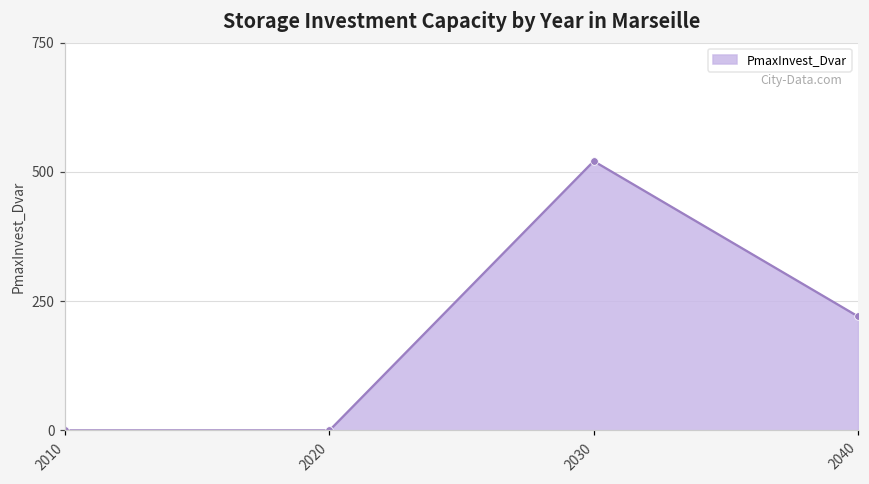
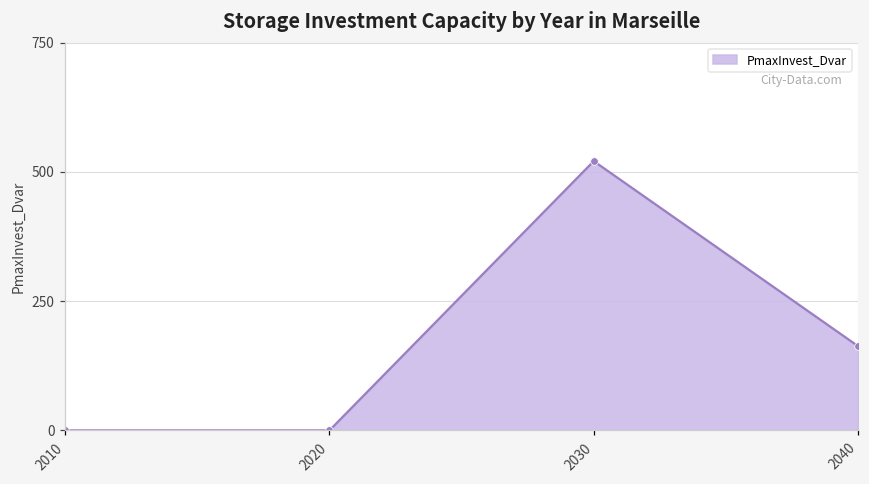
2040: 220 -> 160
